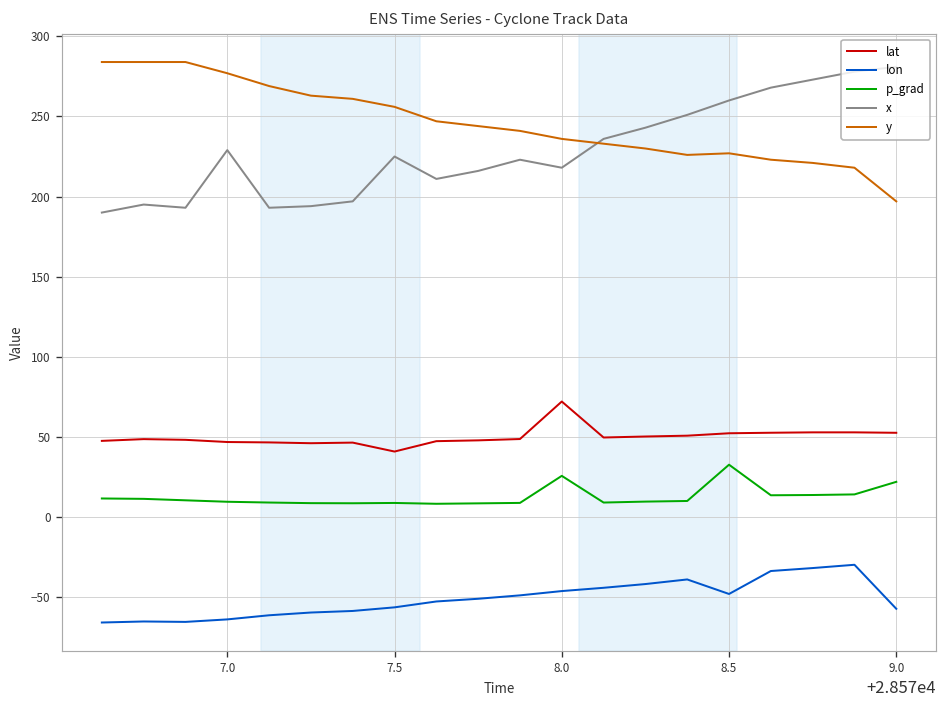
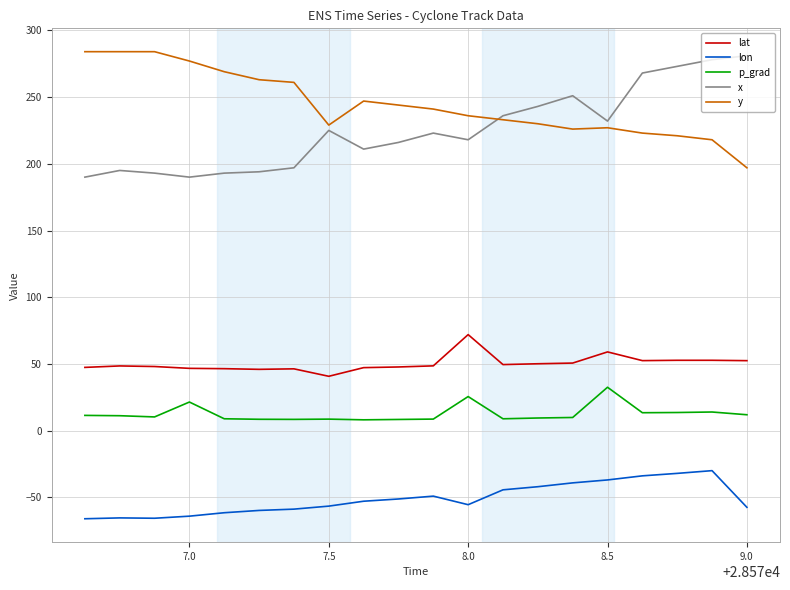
p_grad, 7.0: 9 -> 21
x, 7.0: 229 -> 190
y, 7.5: 256 -> 229
lon, 8.0: -46 -> -55
lat, 8.5: 52 -> 59
lon, 8.5: -48 -> -37
x, 8.5: 260 -> 232
p_grad, 9.0: 22 -> 12
